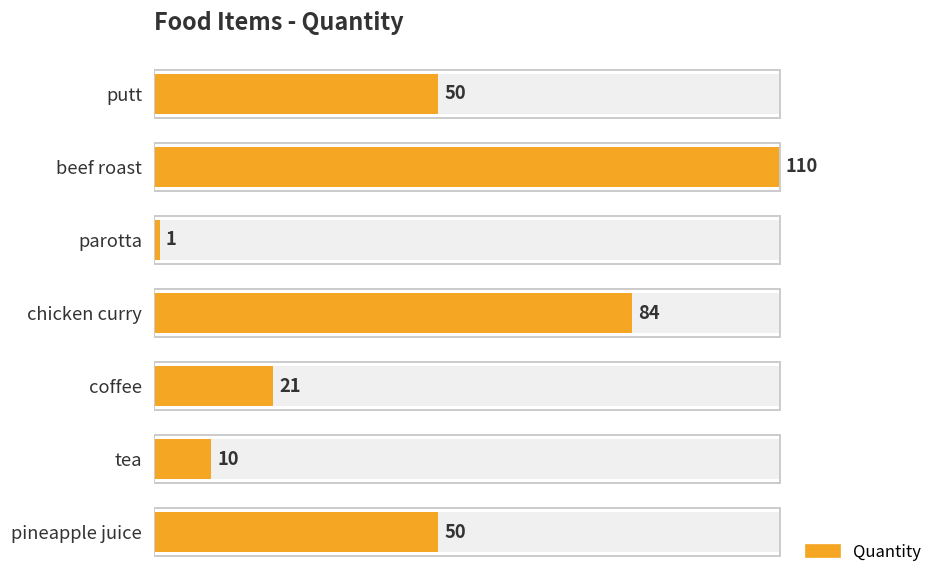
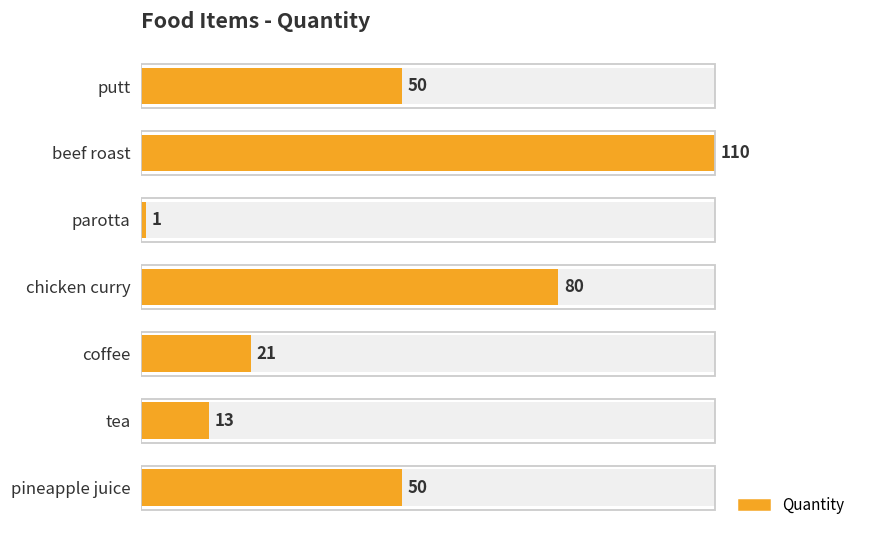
Quantity, chicken curry: 84 -> 80
Quantity, tea: 10 -> 13
